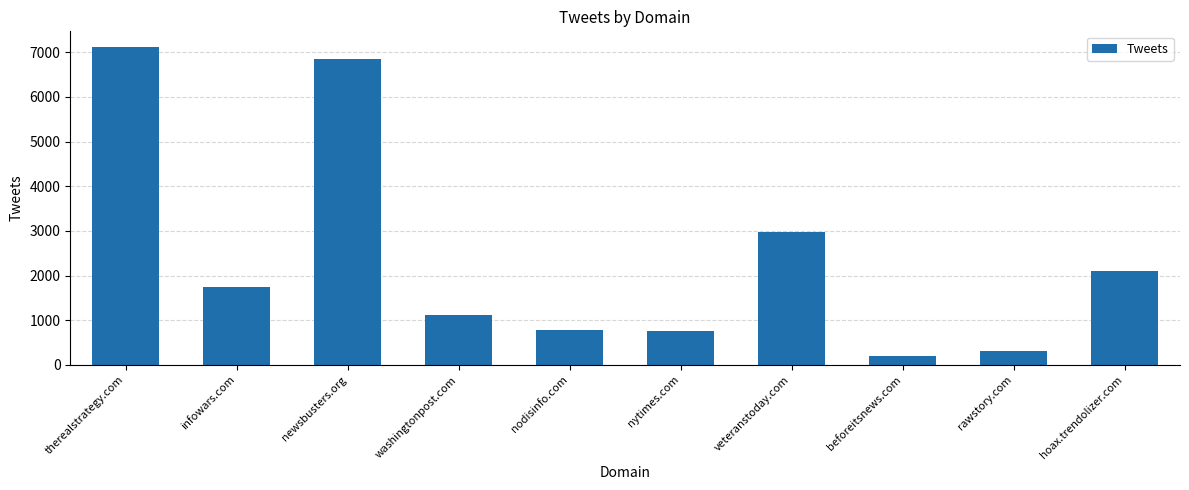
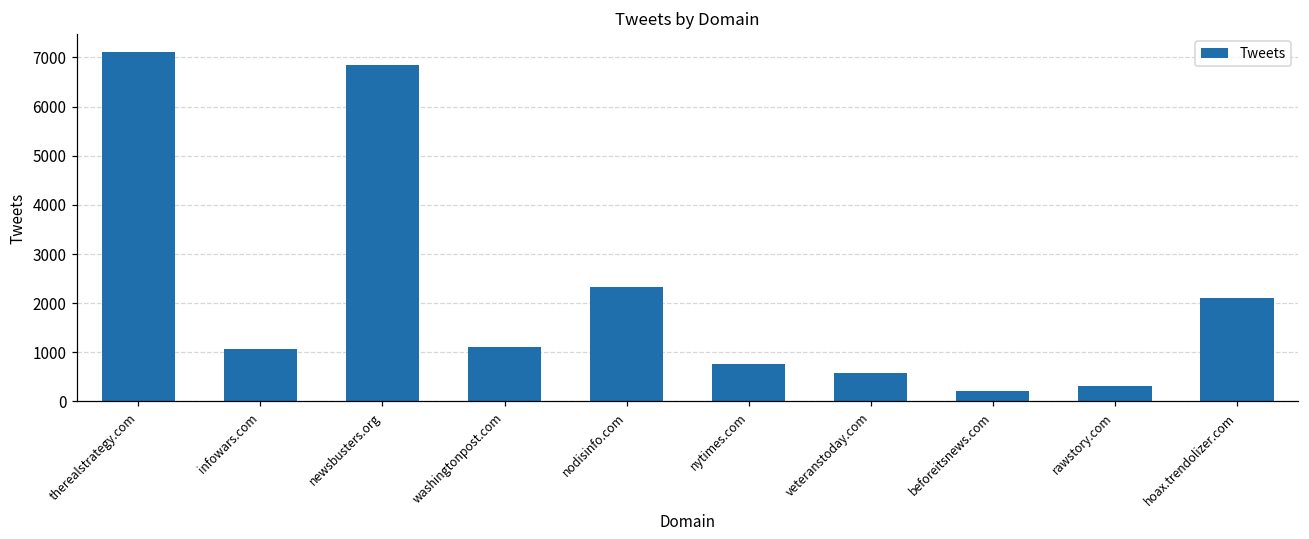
infowars.com: 1700 -> 1100
nodisinfo.com: 800 -> 2300
veteranstoday.com: 3000 -> 600
